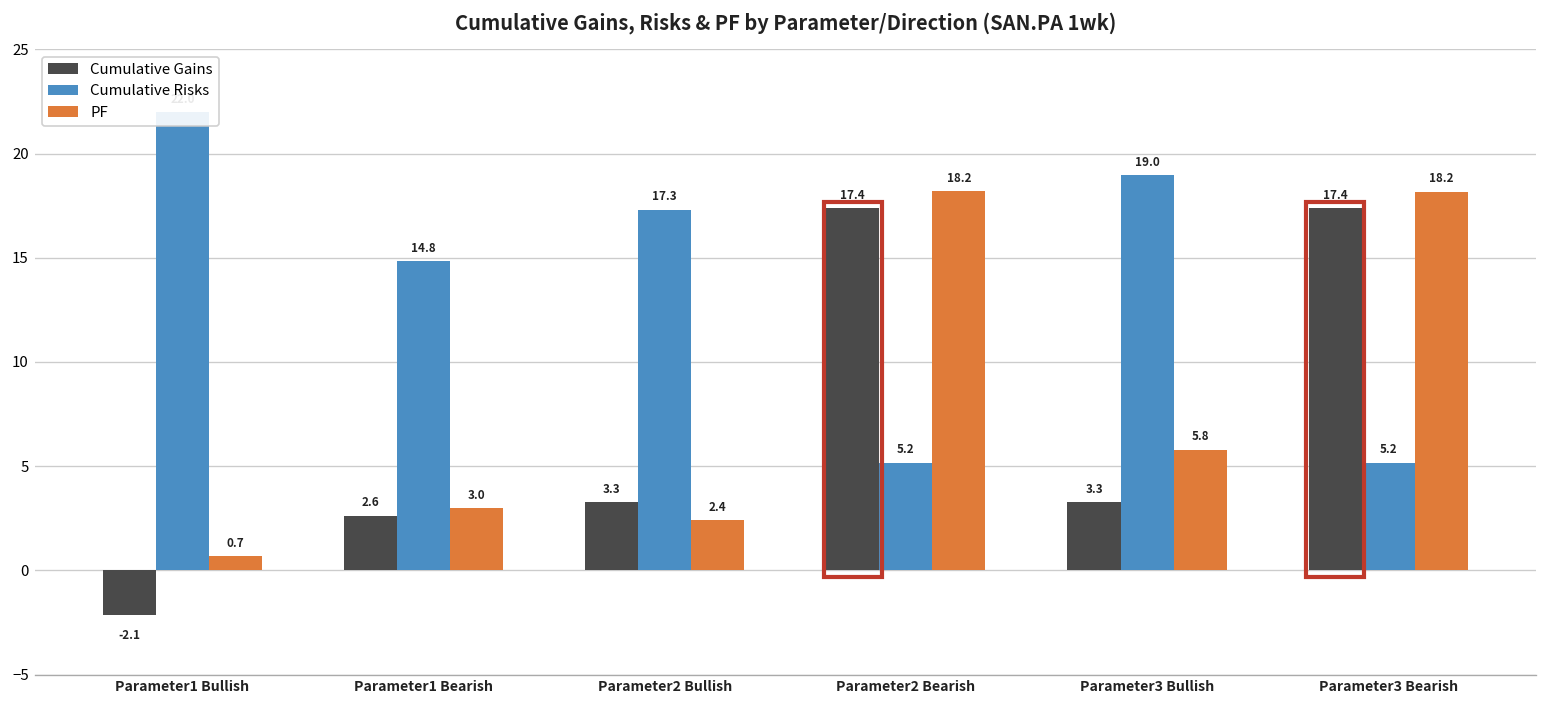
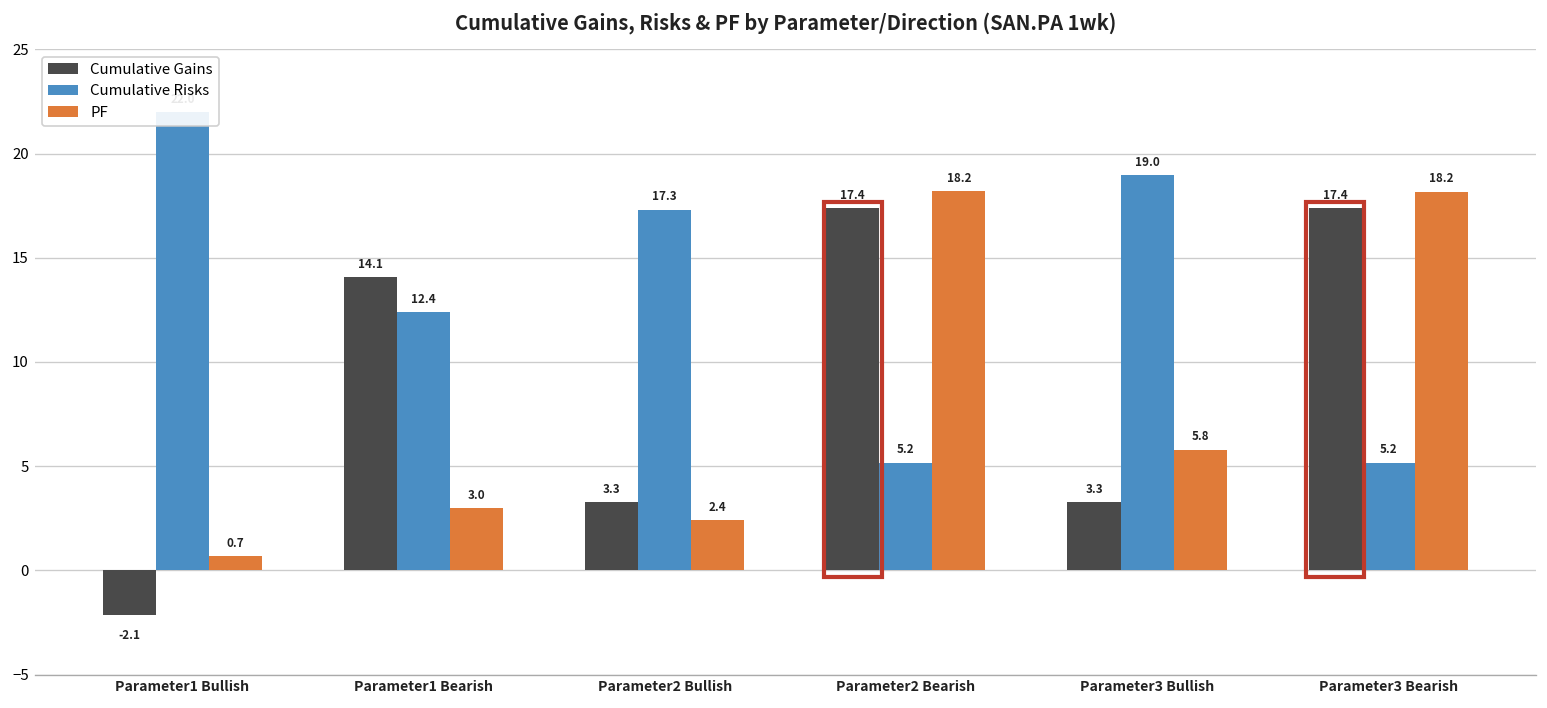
Cumulative Gains, Parameter1 Bearish: 2.6 -> 14.1
Cumulative Risks, Parameter1 Bearish: 14.8 -> 12.4
